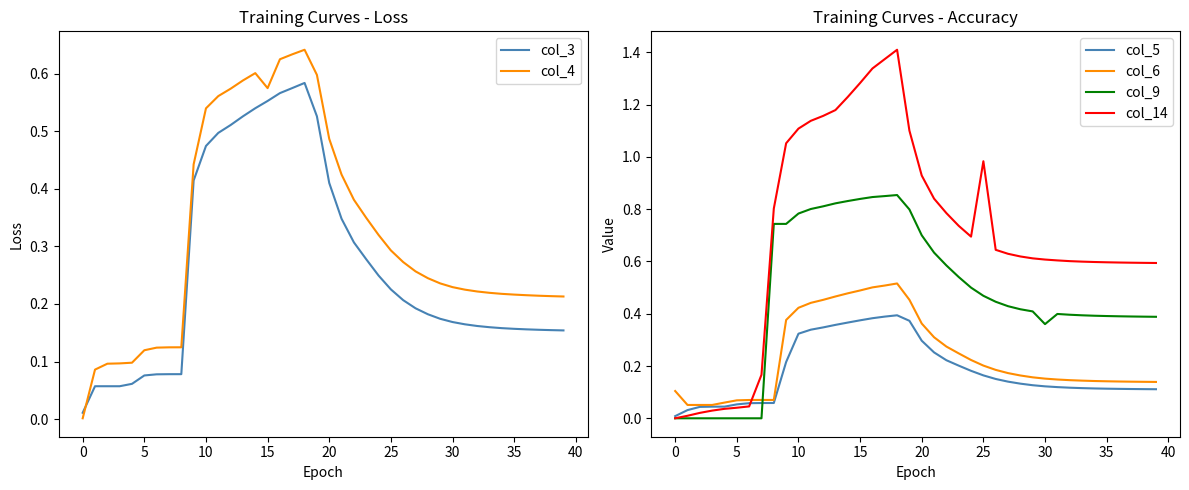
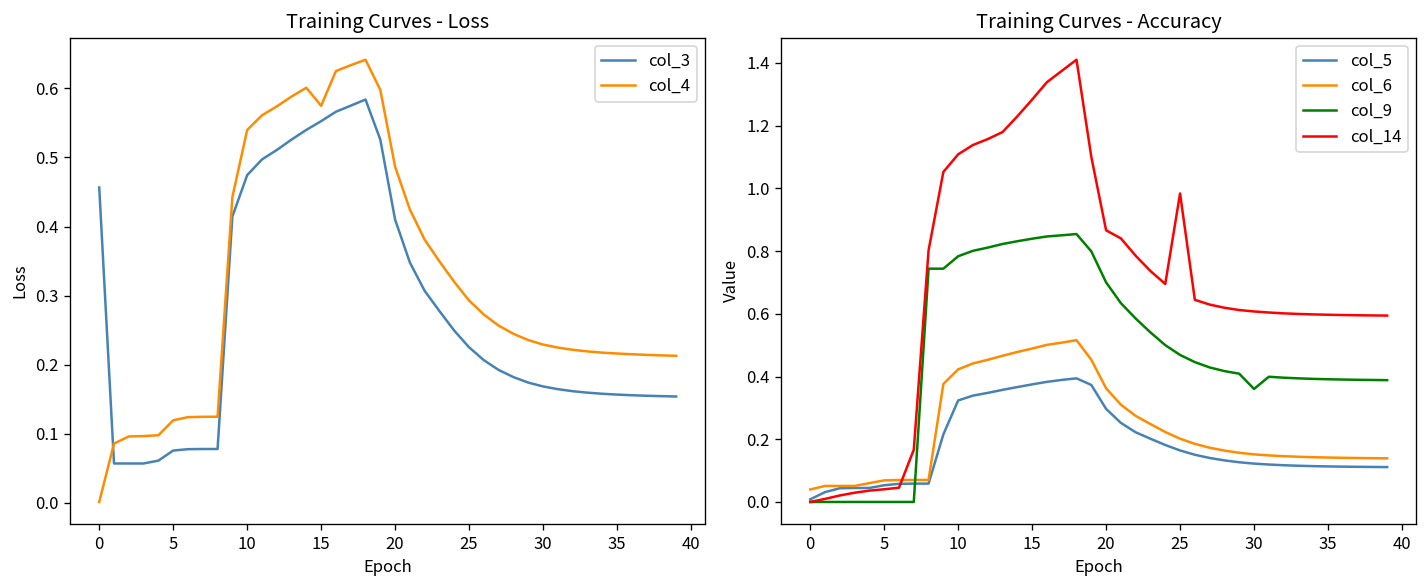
Training Curves - Loss, col_3, 0: 0.01 -> 0.46
Training Curves - Accuracy, col_6, 0: 0.10 -> 0.04
Training Curves - Accuracy, col_14, 20: 0.93 -> 0.87
